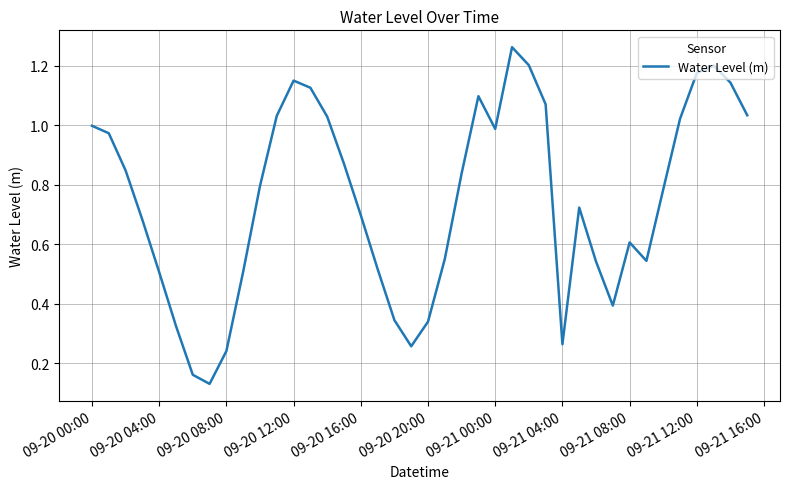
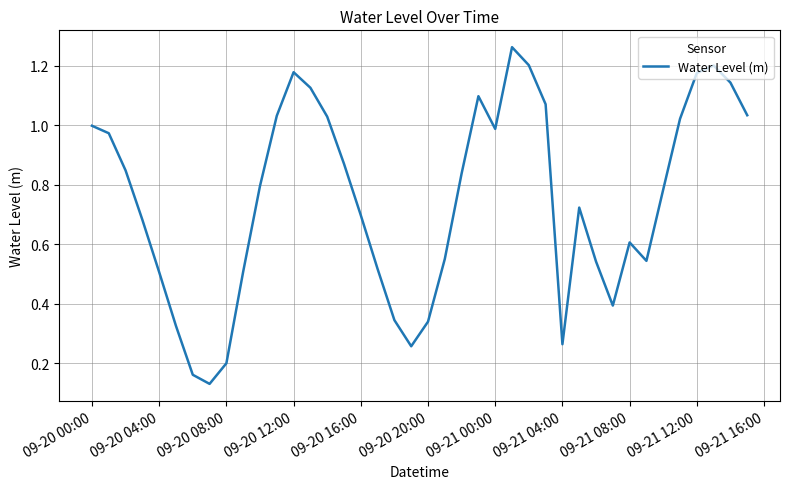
09-20 08:00: 0.24 -> 0.20
09-20 12:00: 1.15 -> 1.18
